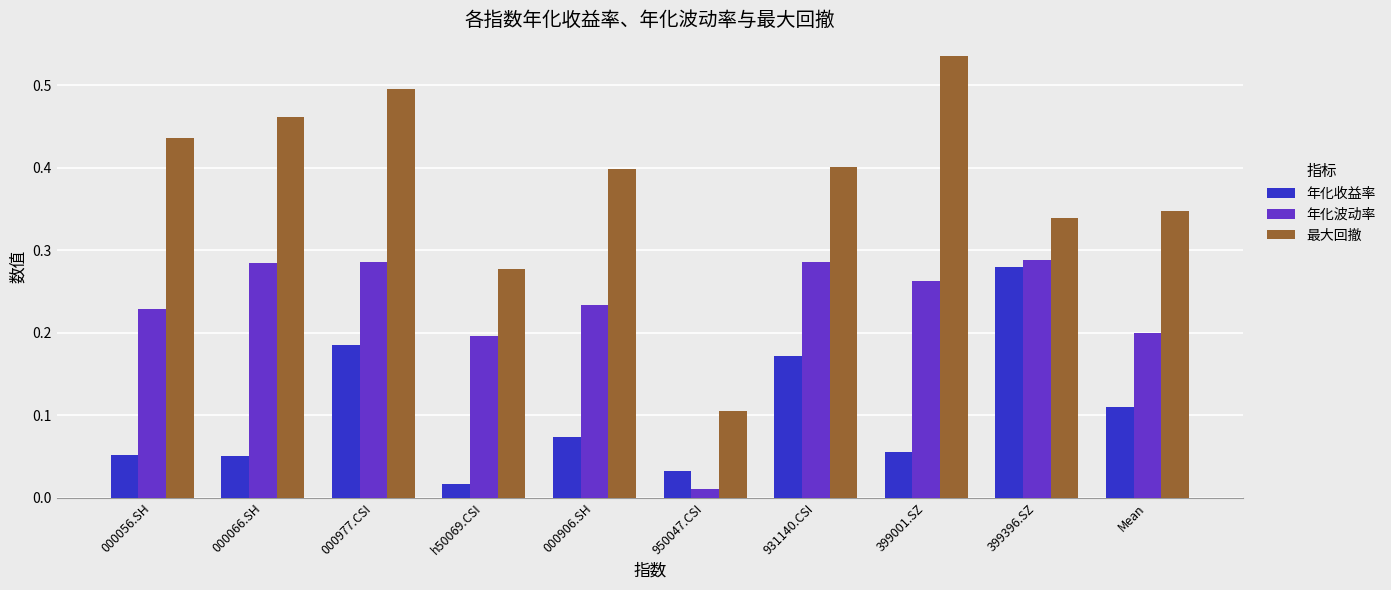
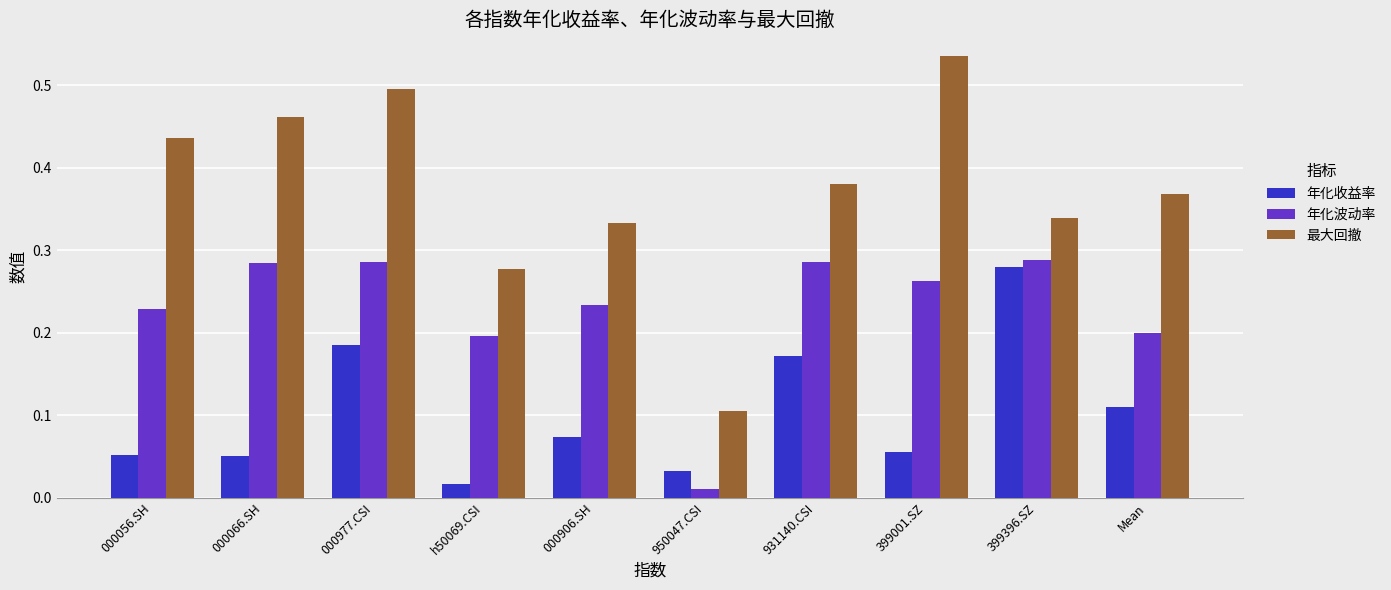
最大回撤, 000906.SH: 0.40 -> 0.33
最大回撤, 931140.CSI: 0.40 -> 0.38
最大回撤, Mean: 0.35 -> 0.37
